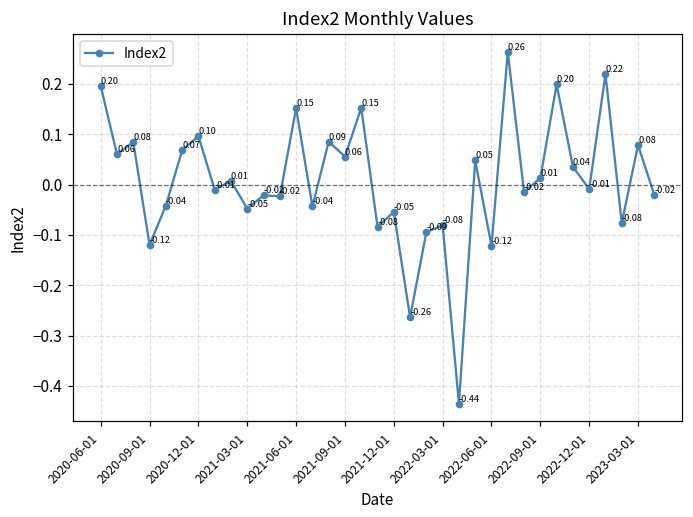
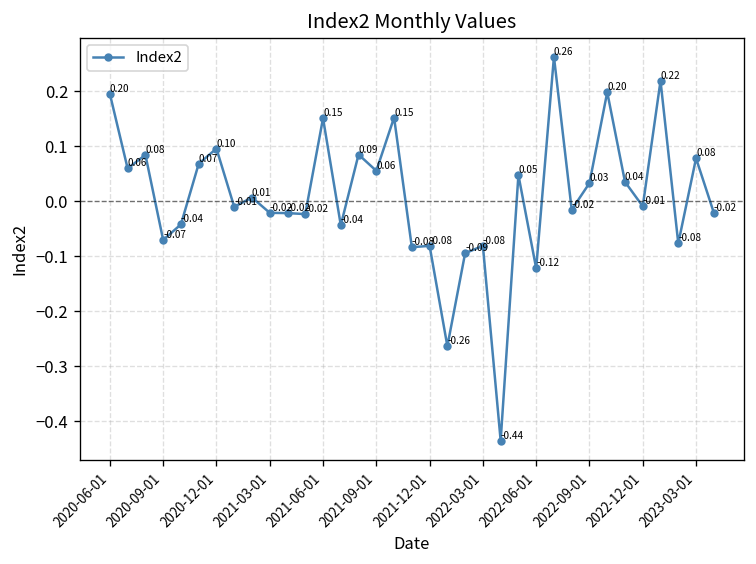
2020-09-01: -0.12 -> -0.07
2021-03-01: -0.05 -> -0.02
2021-12-01: -0.05 -> -0.08
2022-09-01: 0.01 -> 0.03
